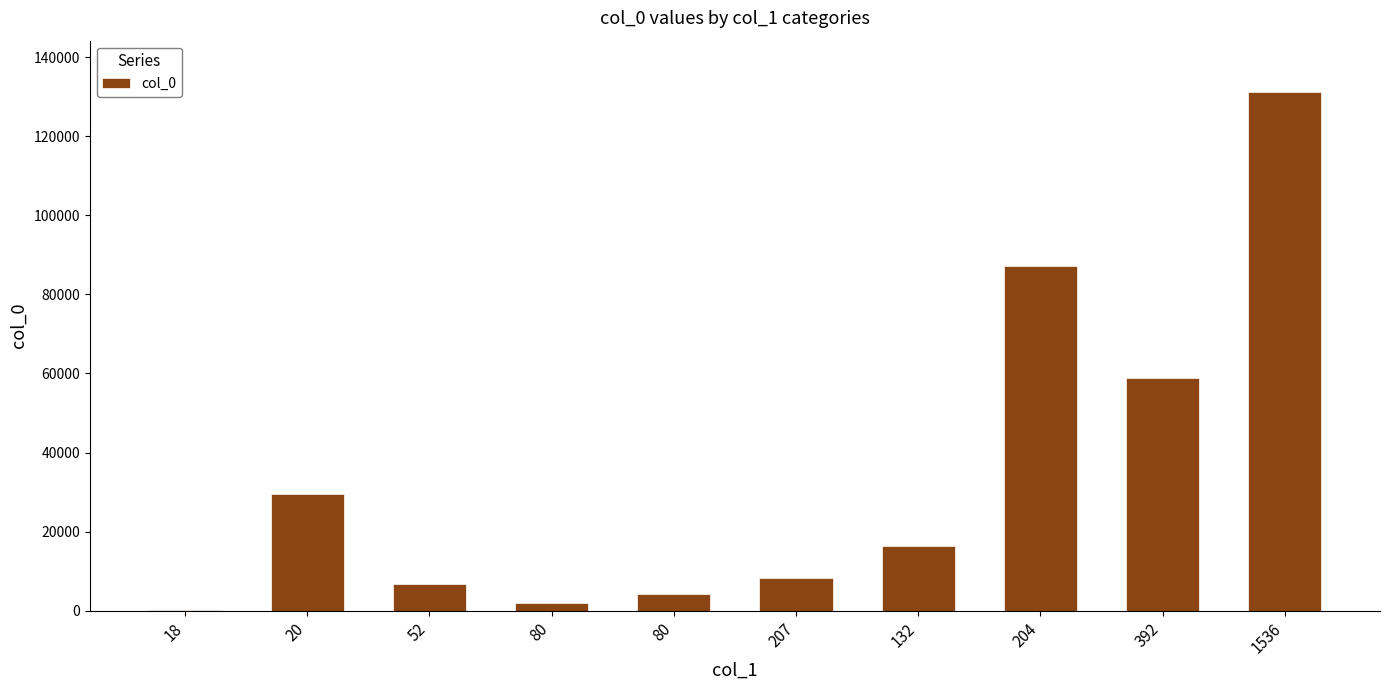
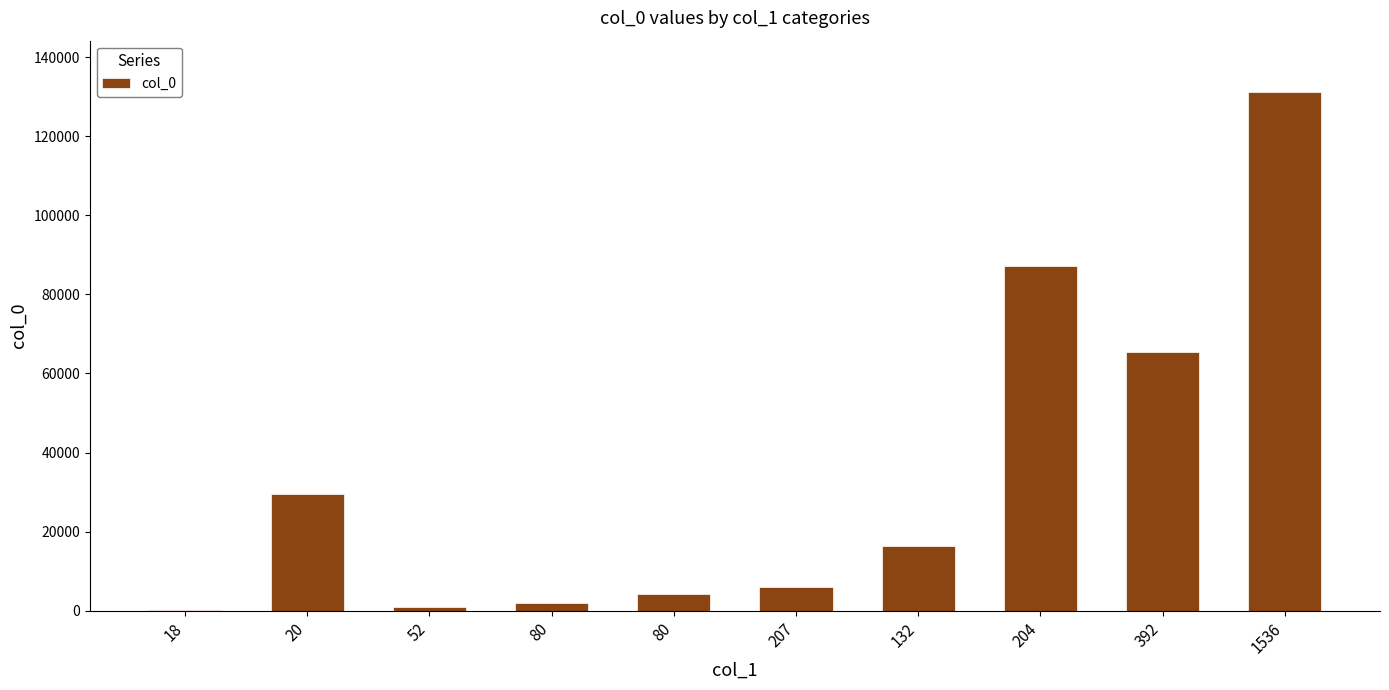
52: 7000 -> 1000
207: 8000 -> 6000
392: 59000 -> 66000
